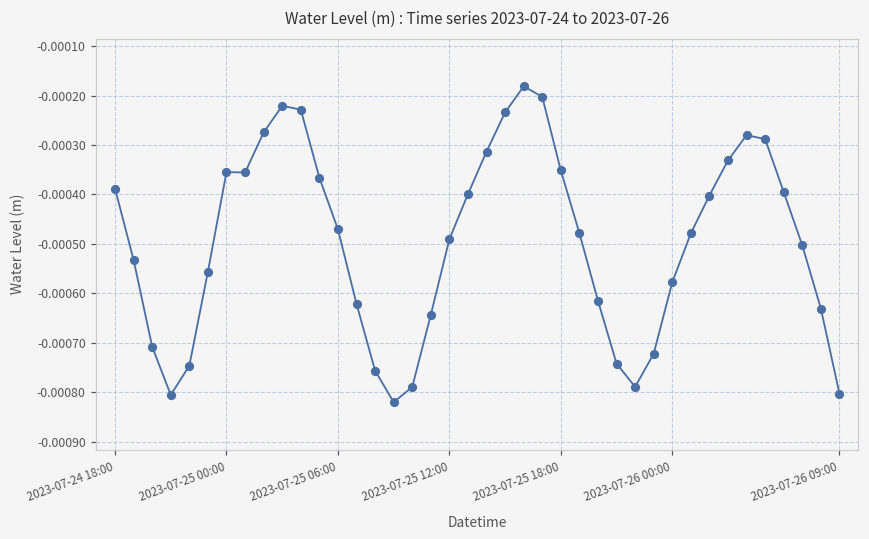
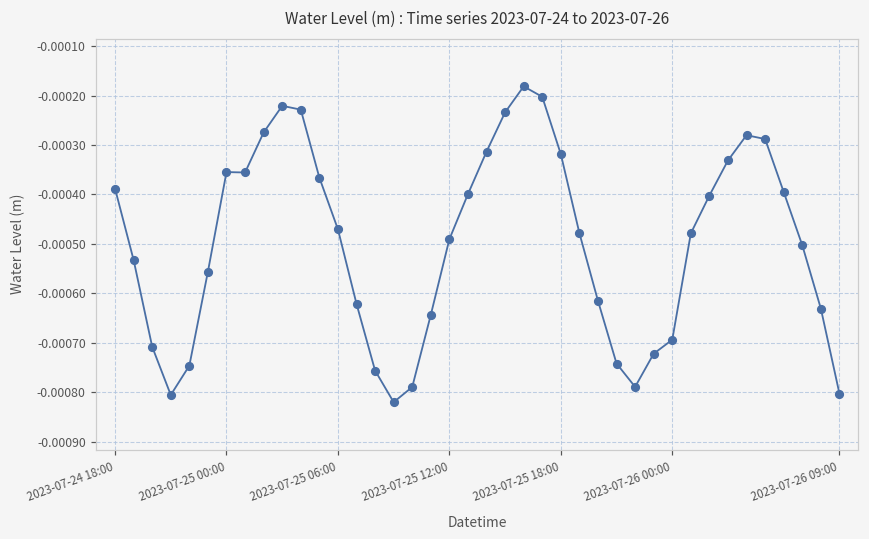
2023-07-25 18:00: -0.00035 -> -0.00032
2023-07-26 00:00: -0.00058 -> -0.00069
